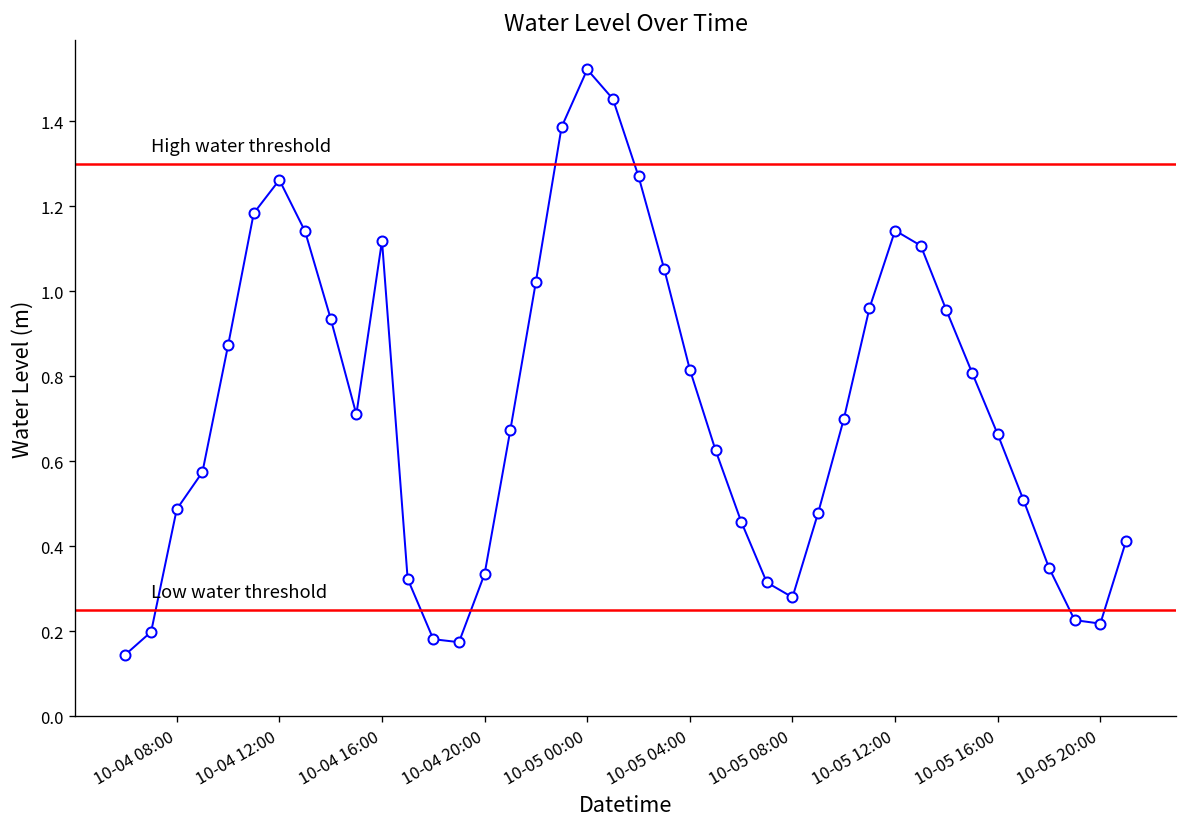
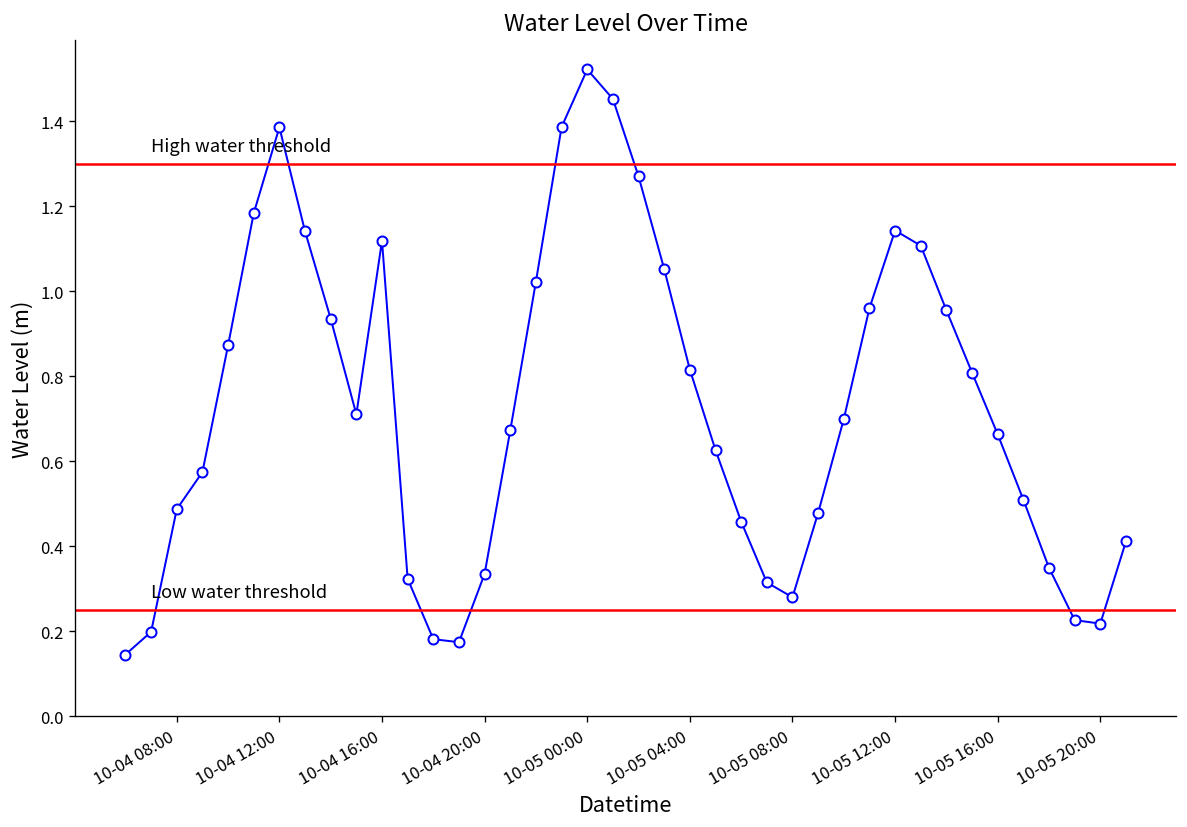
10-04 12:00: 1.26 -> 1.39
